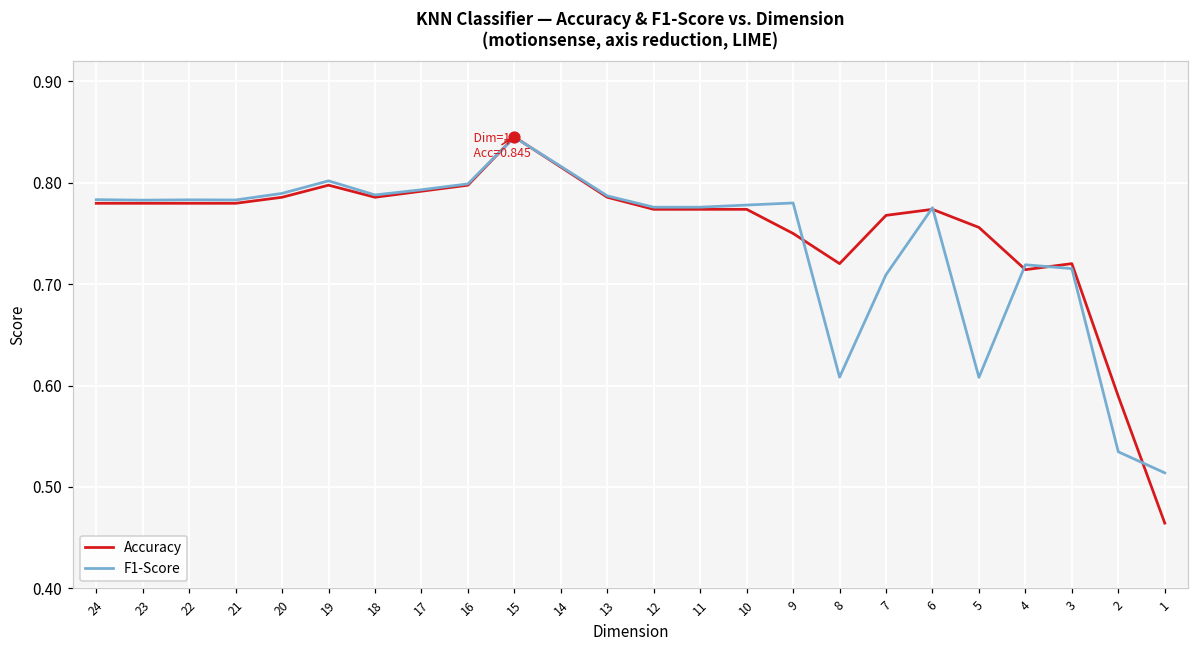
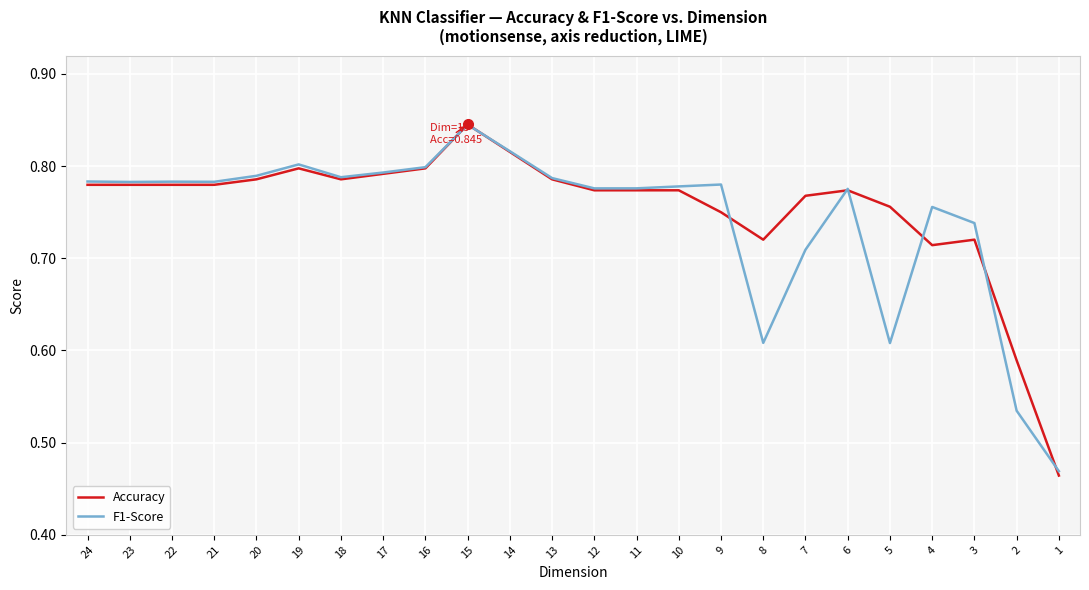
F1-Score, 4: 0.72 -> 0.76
F1-Score, 3: 0.72 -> 0.74
F1-Score, 1: 0.51 -> 0.47
